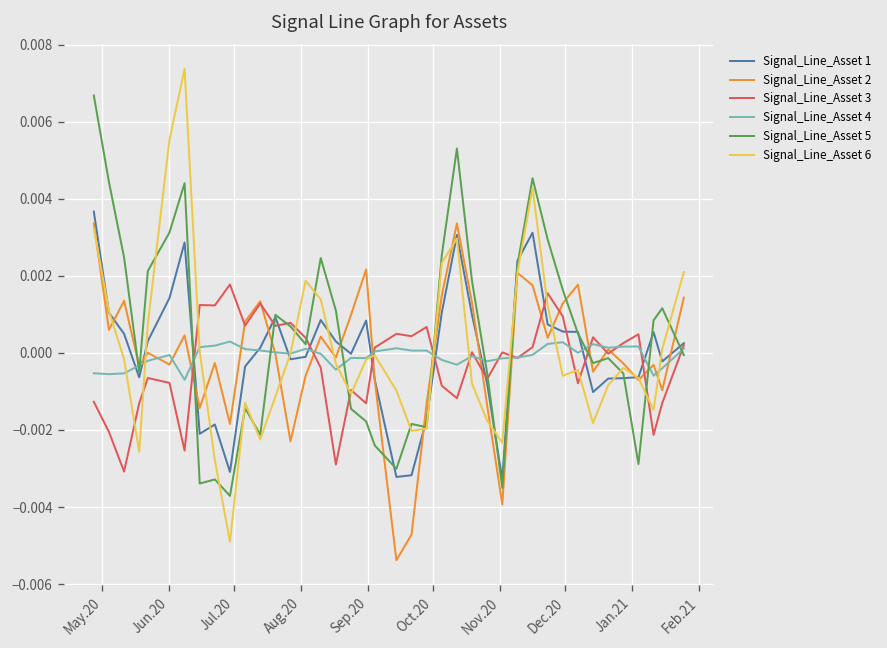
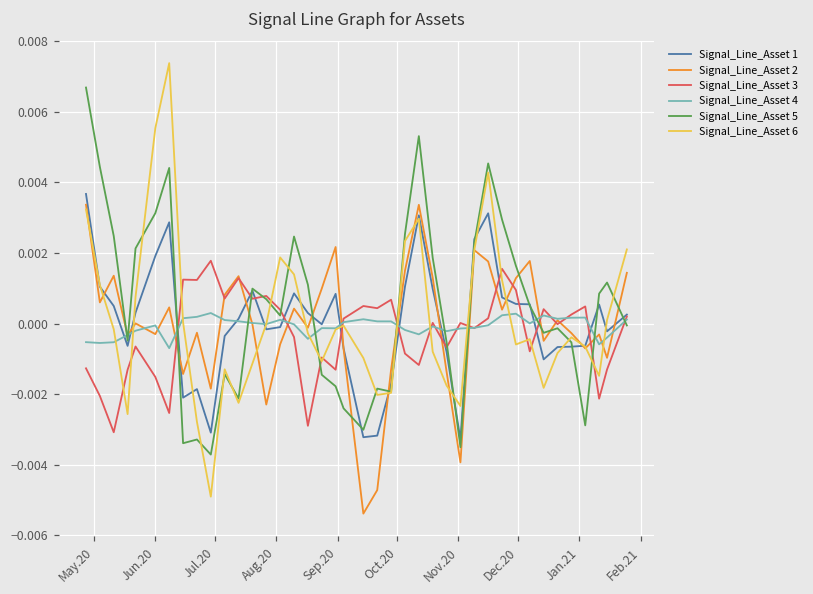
Signal_Line_Asset 1, Jun.20: 0.0014 -> 0.0019
Signal_Line_Asset 3, Jun.20: -0.0008 -> -0.0015
